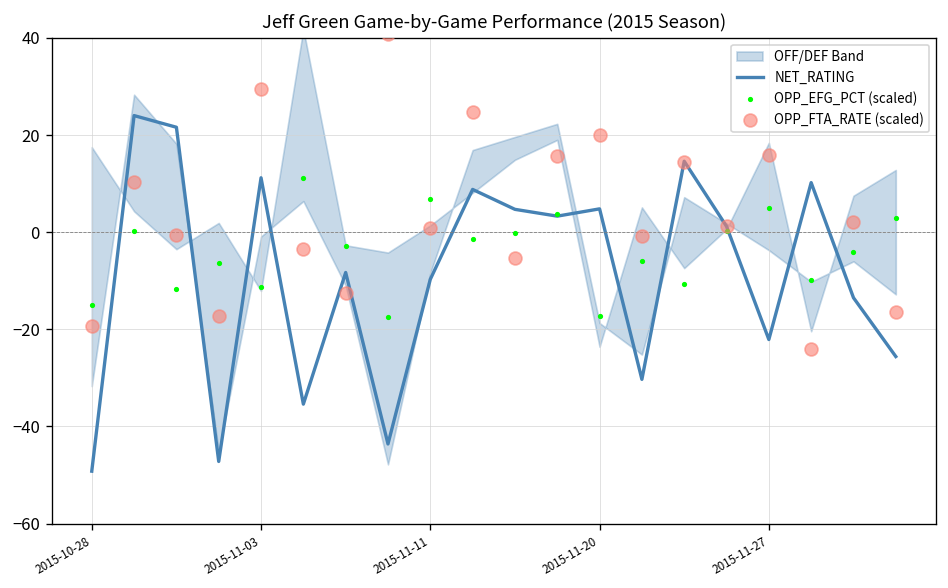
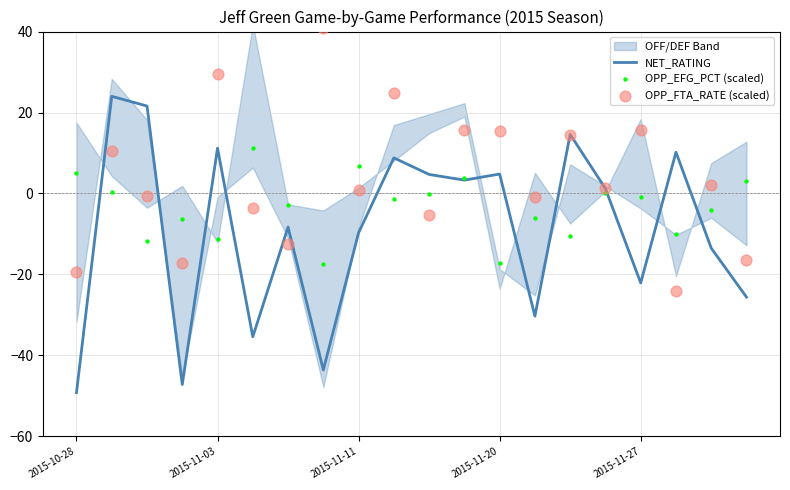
OPP_EFG_PCT (scaled), 2015-10-28: -15 -> 5
OPP_FTA_RATE (scaled), 2015-11-20: 20 -> 16
OPP_EFG_PCT (scaled), 2015-11-27: 5 -> -1
